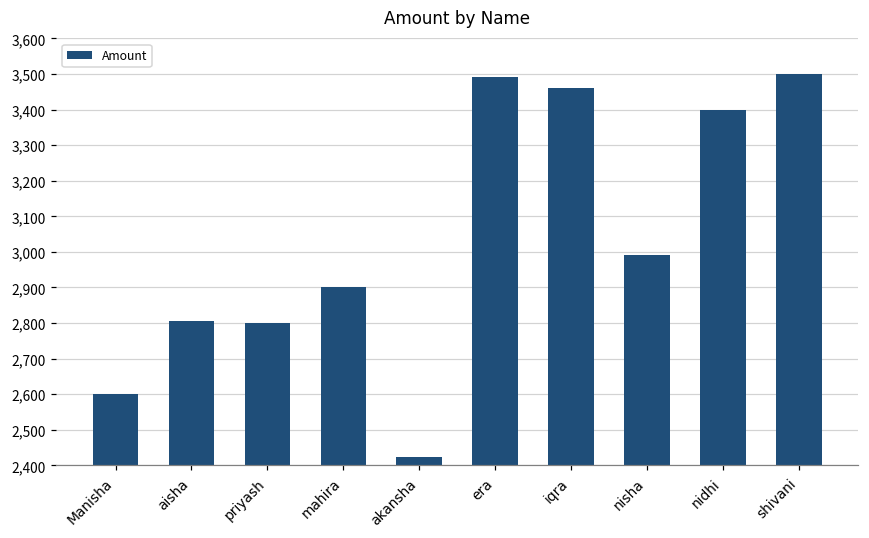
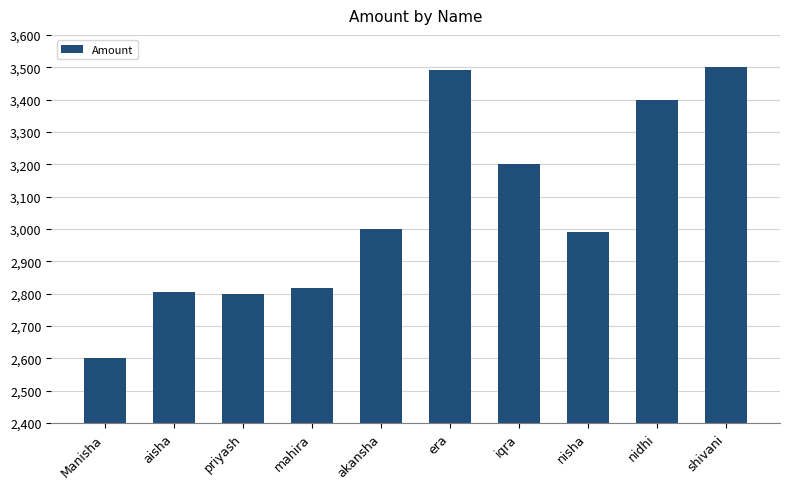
mahira: 2,900 -> 2,820
akansha: 2,420 -> 3,000
iqra: 3,460 -> 3,200
